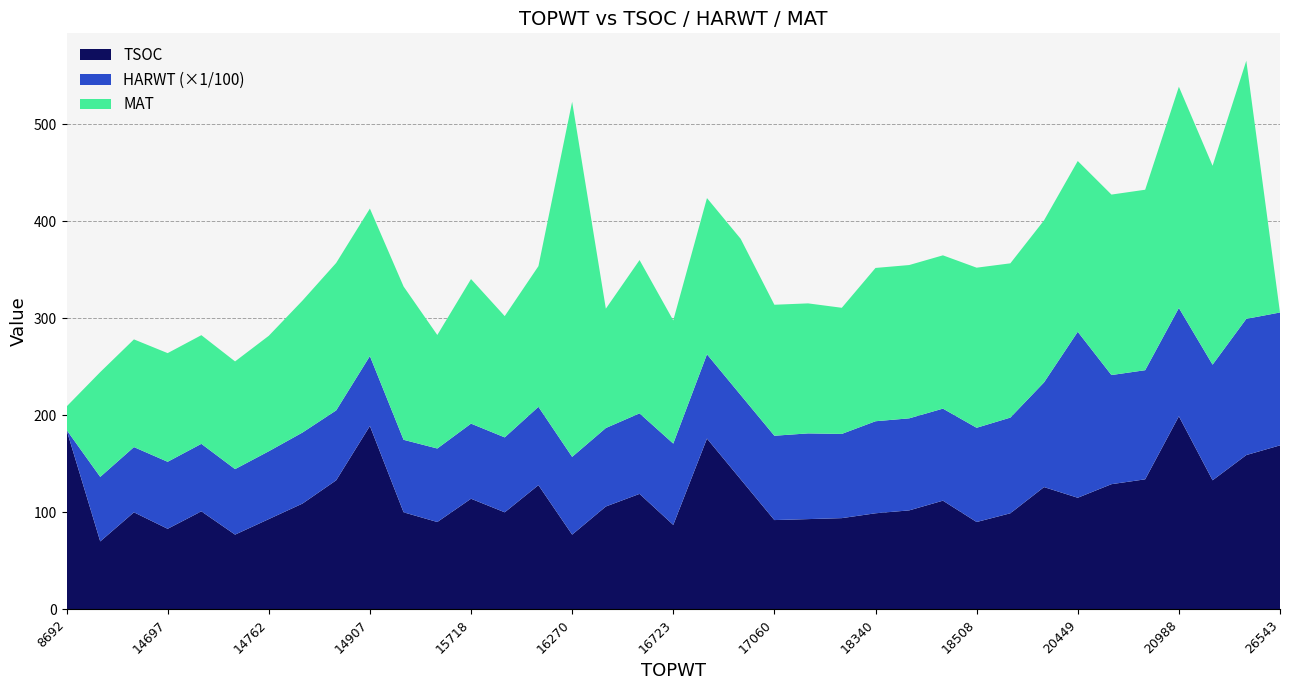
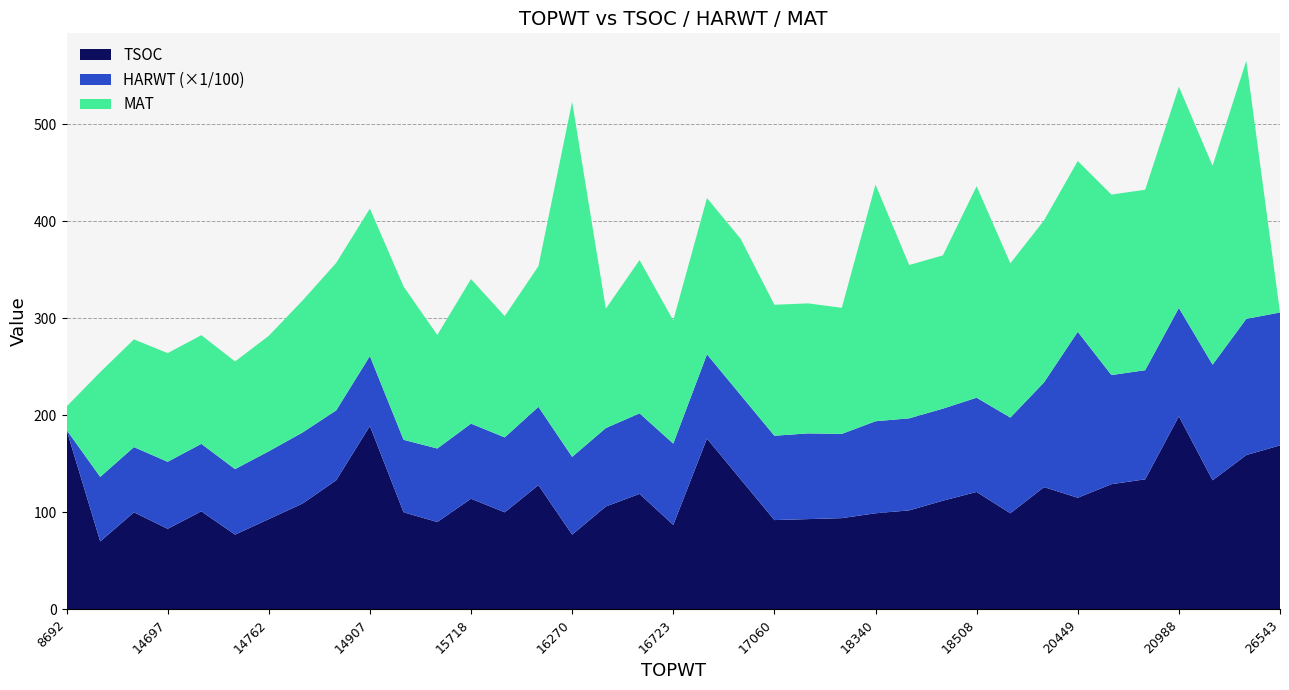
MAT, 18340: 160 -> 240
TSOC, 18508: 90 -> 120
MAT, 18508: 170 -> 220
